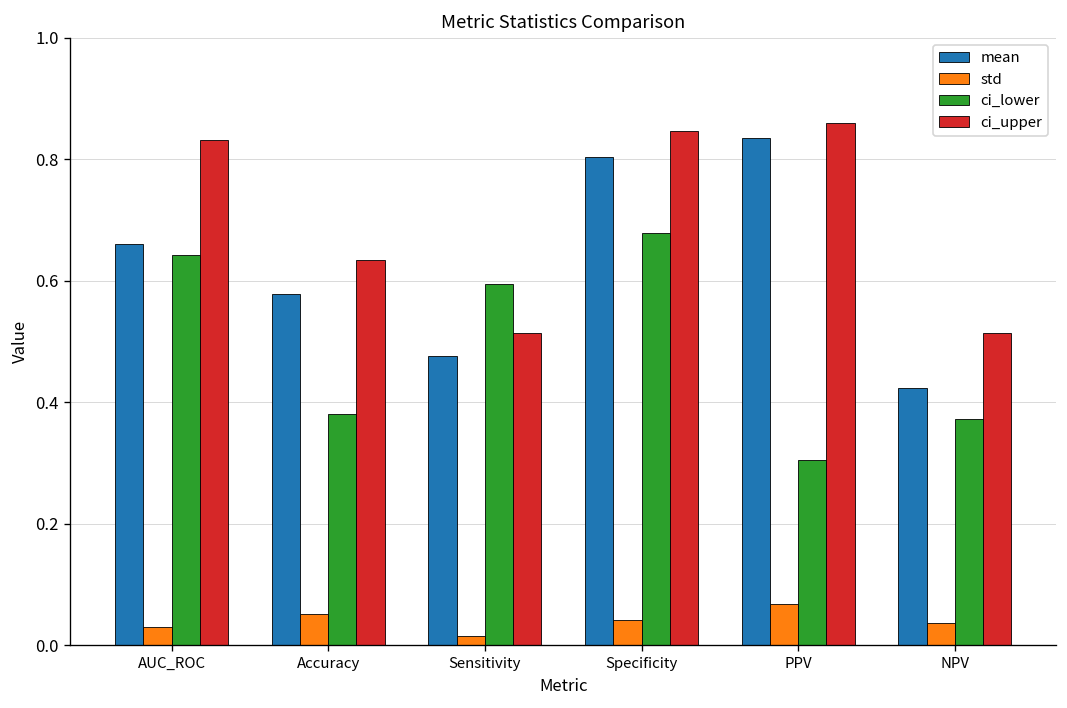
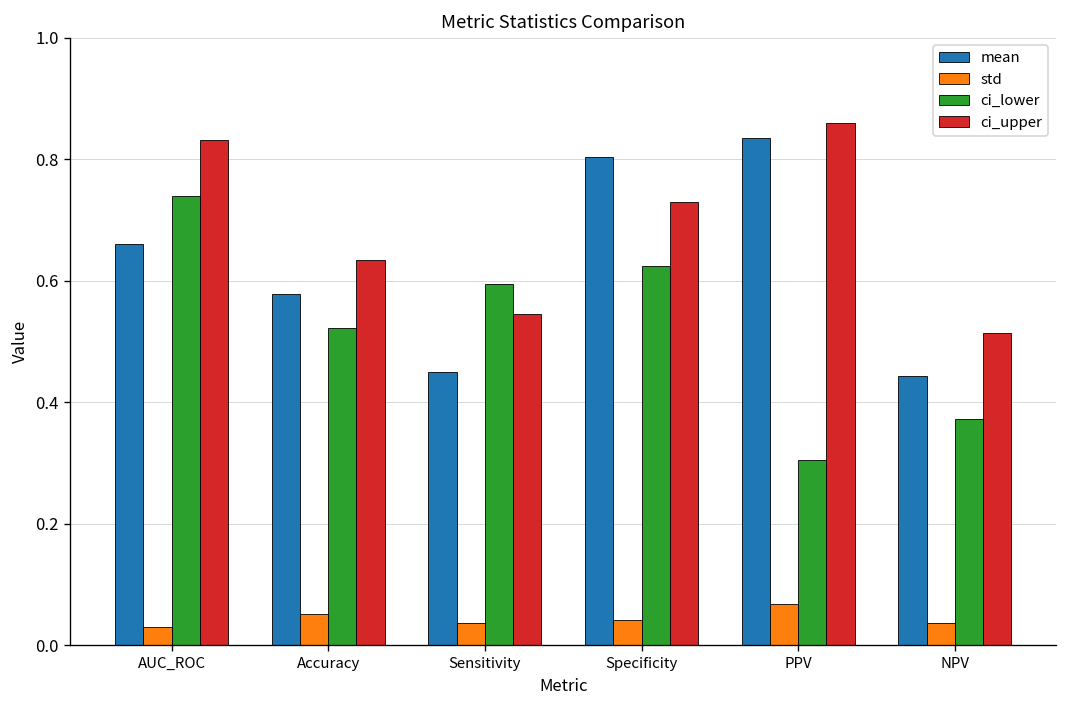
ci_lower, AUC_ROC: 0.64 -> 0.74
ci_lower, Accuracy: 0.38 -> 0.52
mean, Sensitivity: 0.48 -> 0.45
std, Sensitivity: 0.02 -> 0.04
ci_upper, Sensitivity: 0.51 -> 0.55
ci_lower, Specificity: 0.68 -> 0.62
ci_upper, Specificity: 0.85 -> 0.73
mean, NPV: 0.42 -> 0.44
